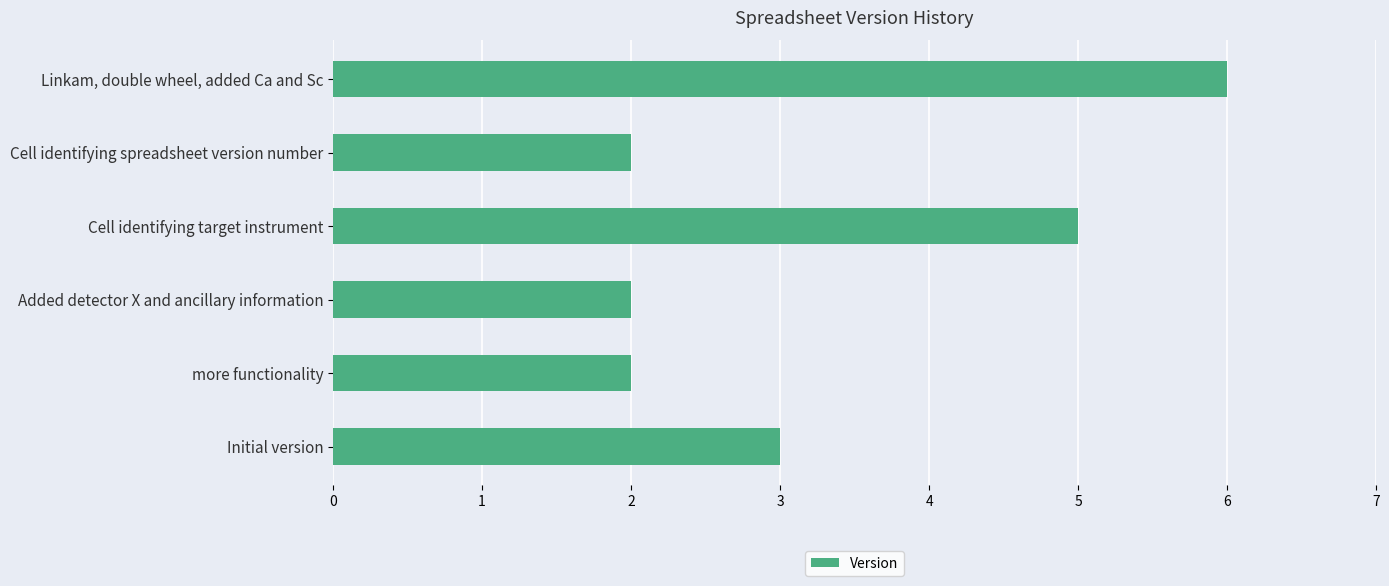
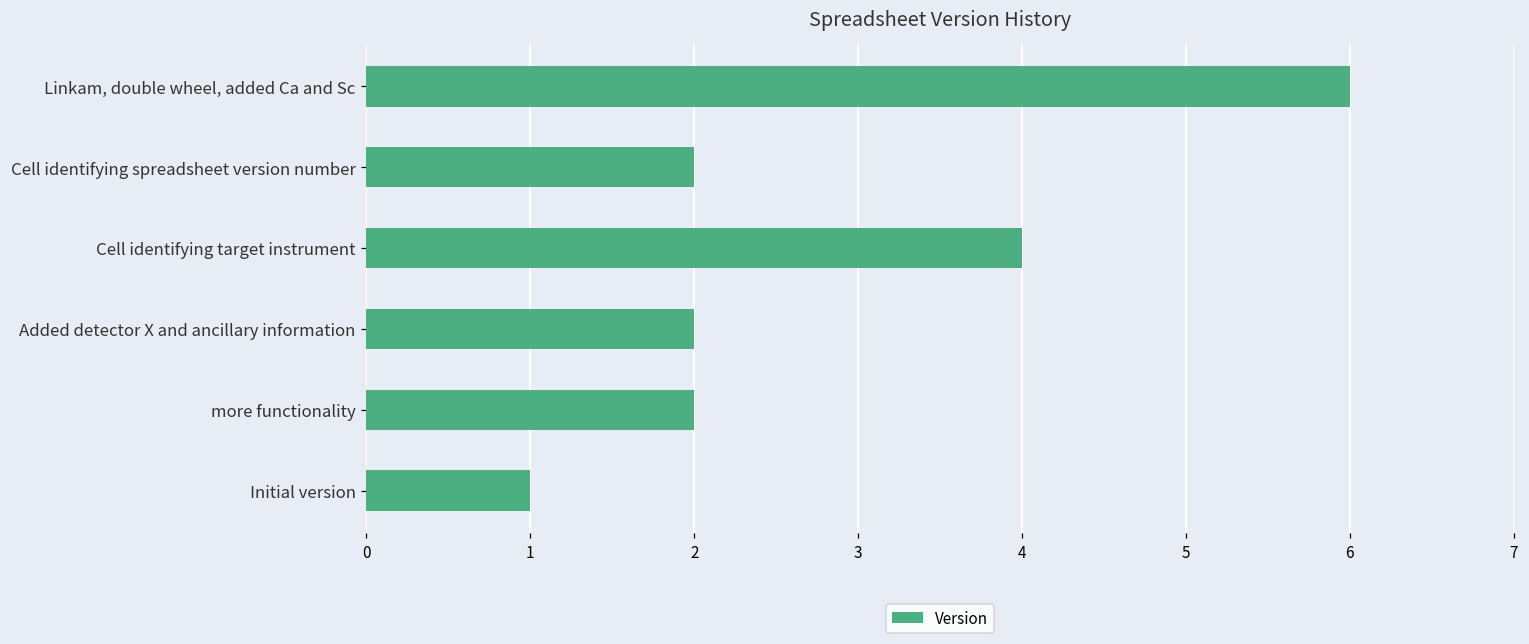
Cell identifying target instrument: 5 -> 4
Initial version: 3 -> 1
